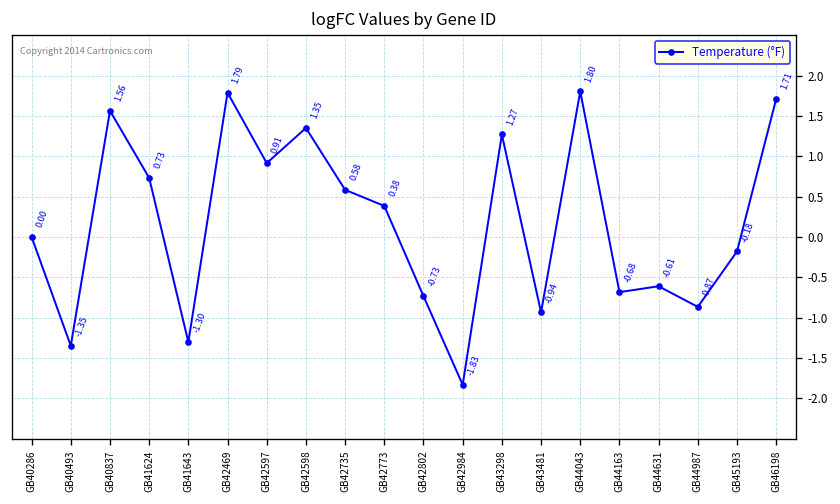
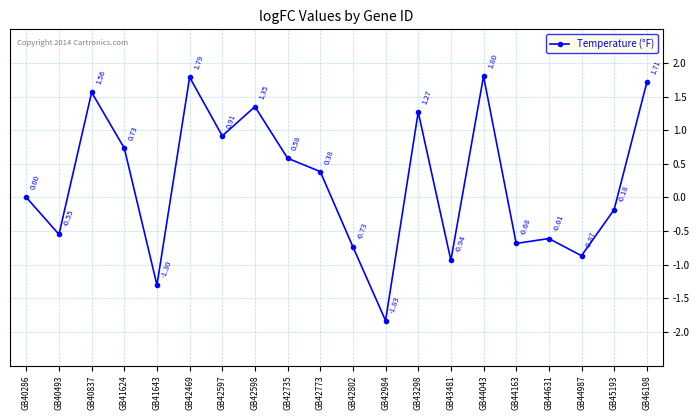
GB40493: -1.35 -> -0.55
